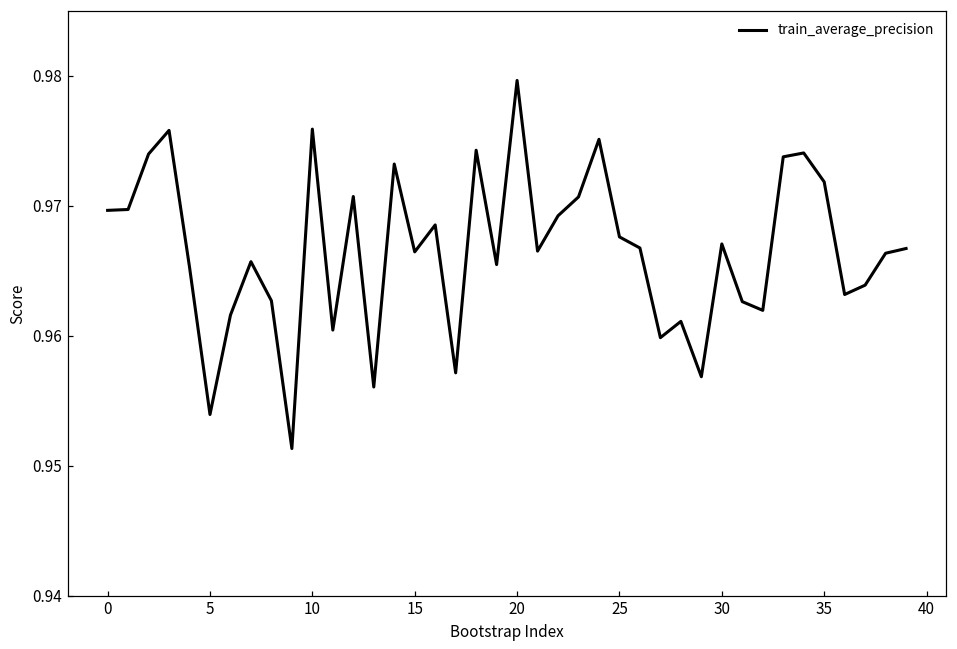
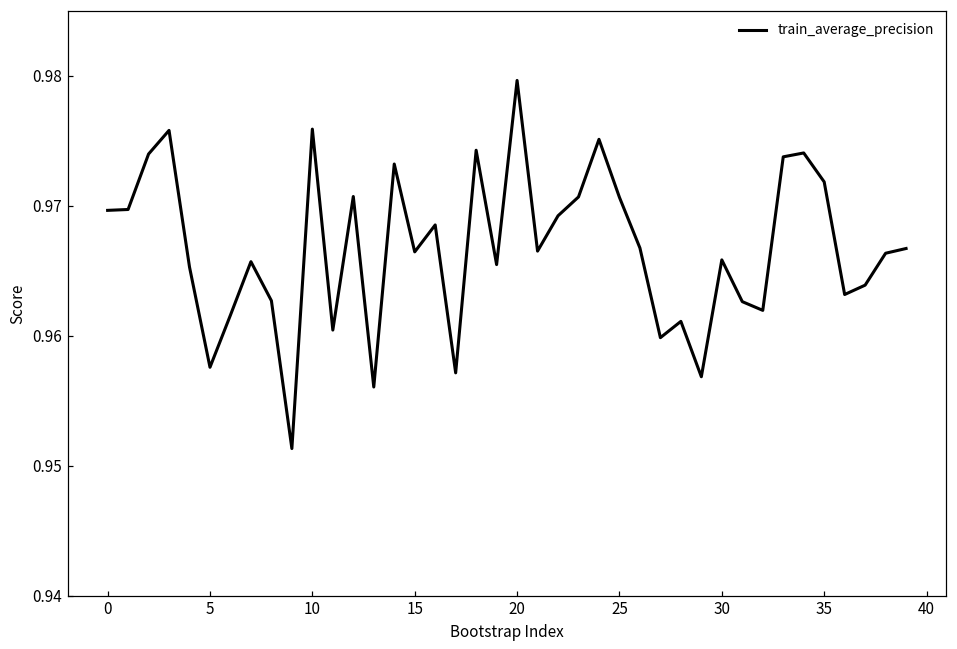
5: 0.9539 -> 0.9576
25: 0.9676 -> 0.9707
30: 0.9671 -> 0.9658
